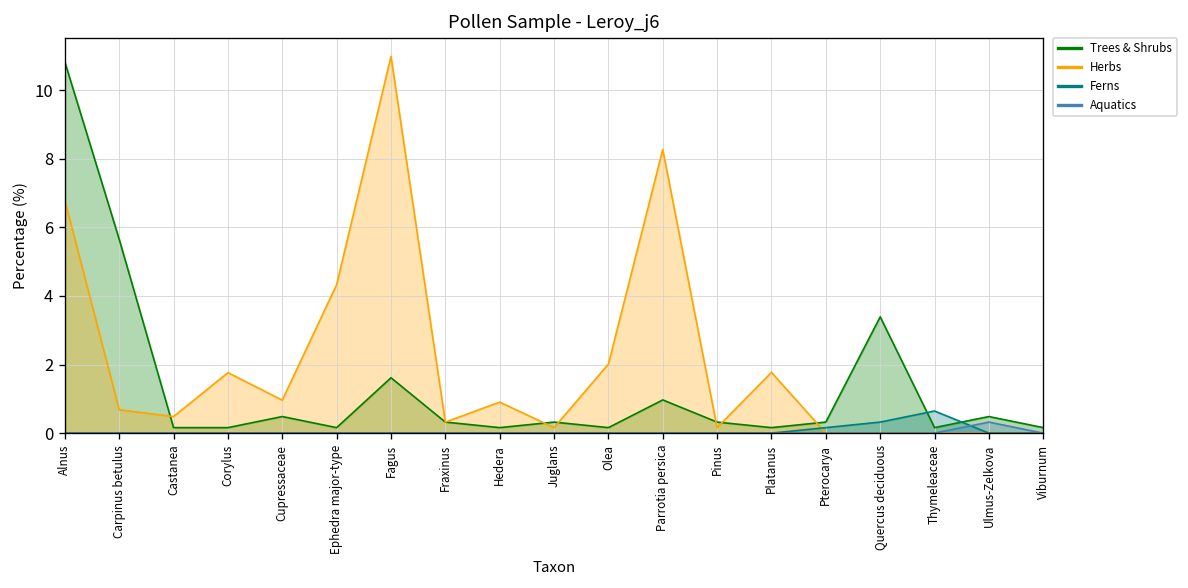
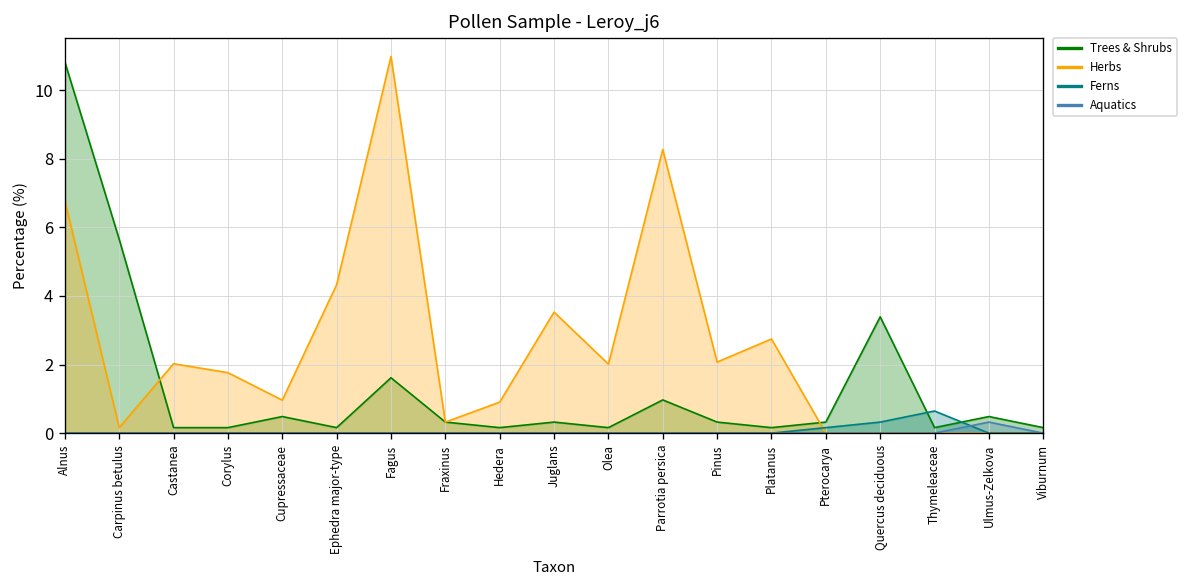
Herbs, Carpinus betulus: 0.7 -> 0.2
Herbs, Castanea: 0.5 -> 2.0
Herbs, Juglans: 0.2 -> 3.5
Herbs, Pinus: 0.2 -> 2.1
Herbs, Platanus: 1.8 -> 2.7
